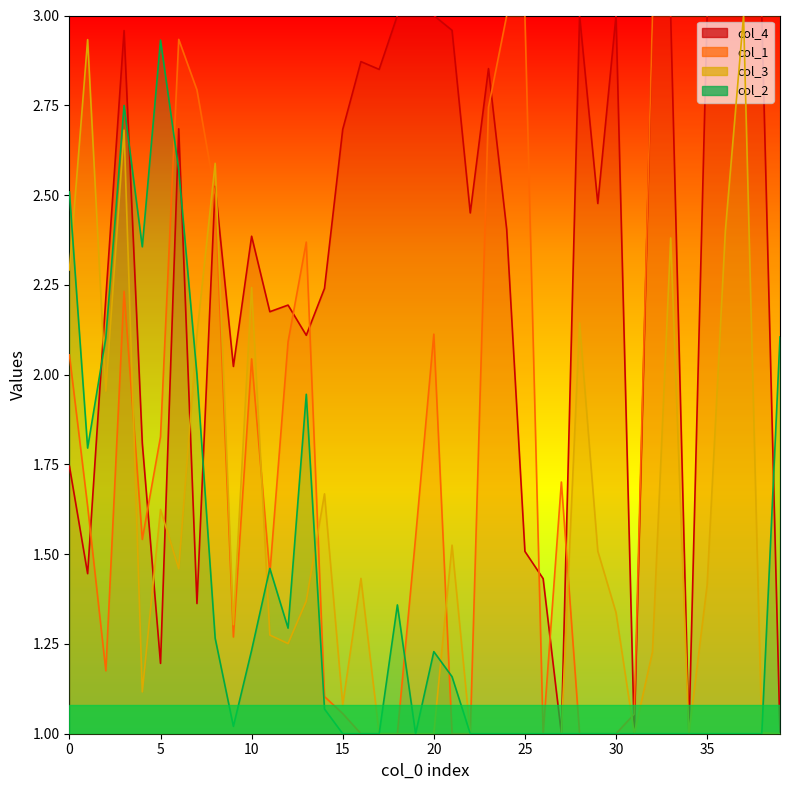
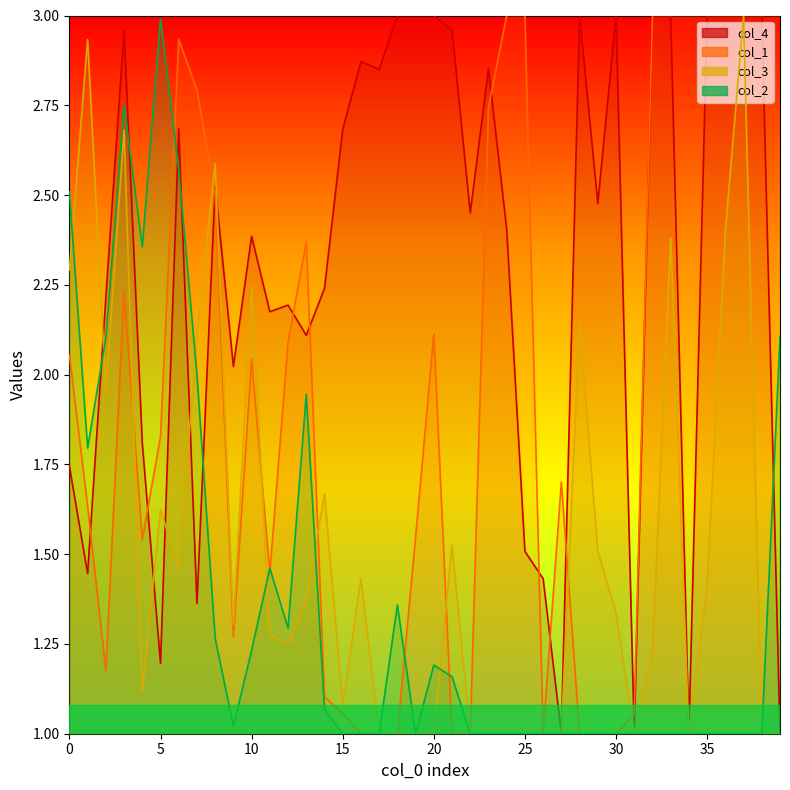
col_2, 5: 2.93 -> 2.99
col_2, 20: 1.23 -> 1.19
